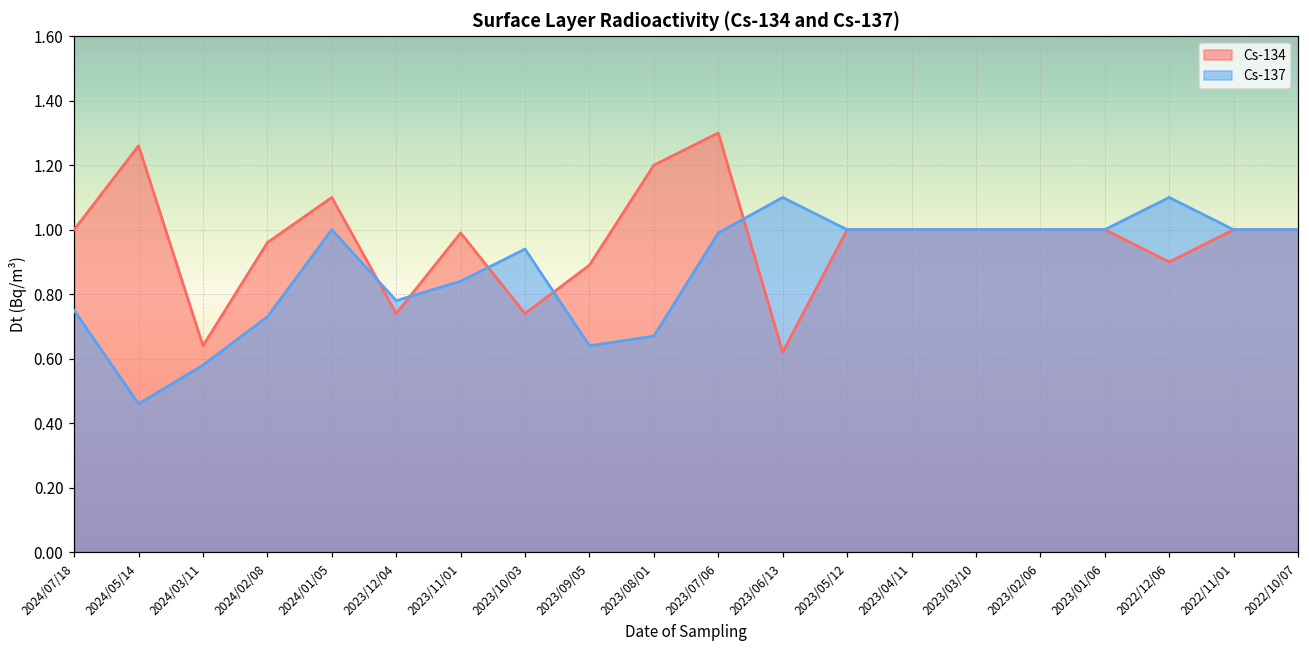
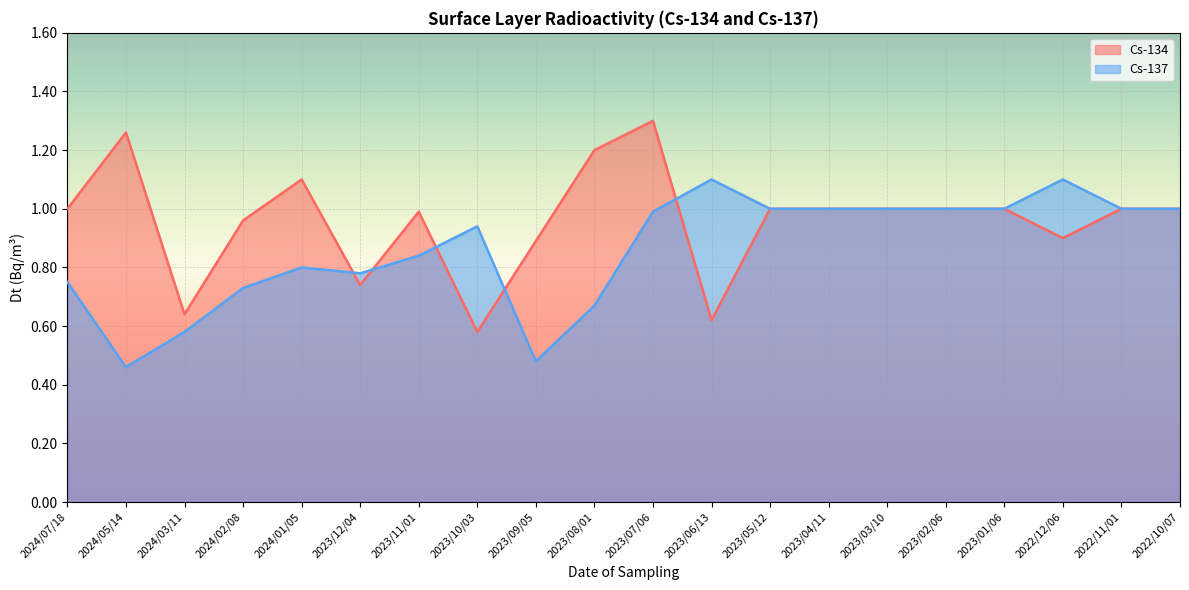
Cs-137, 2024/01/05: 1.0 -> 0.8
Cs-134, 2023/10/03: 0.74 -> 0.58
Cs-137, 2023/09/05: 0.64 -> 0.48
